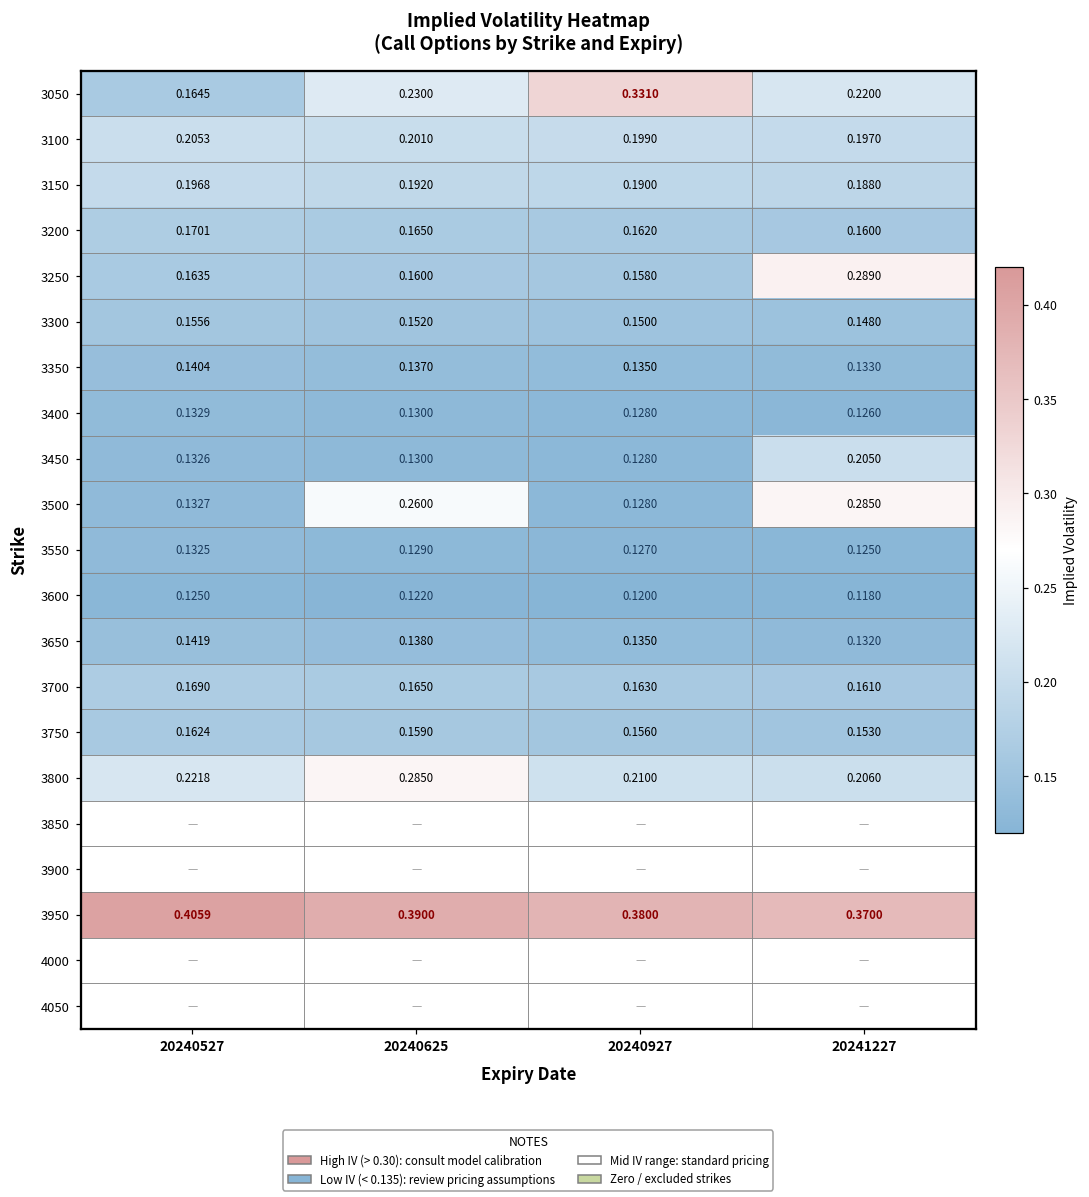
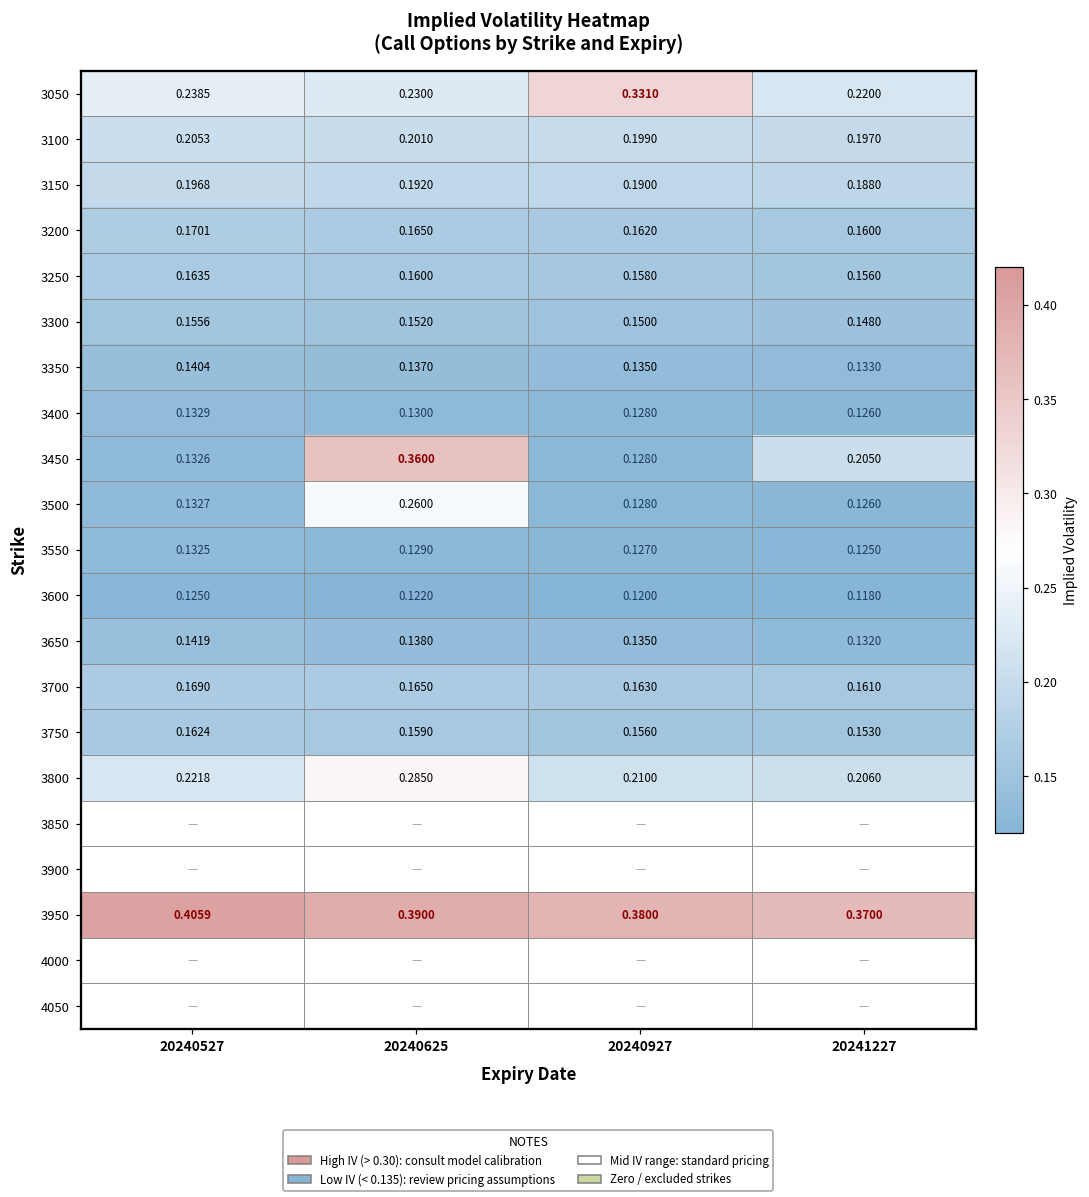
3050, 20240527: 0.1645 -> 0.2385
3250, 20241227: 0.2890 -> 0.1560
3450, 20240625: 0.1300 -> 0.3600
3500, 20241227: 0.2850 -> 0.1260
